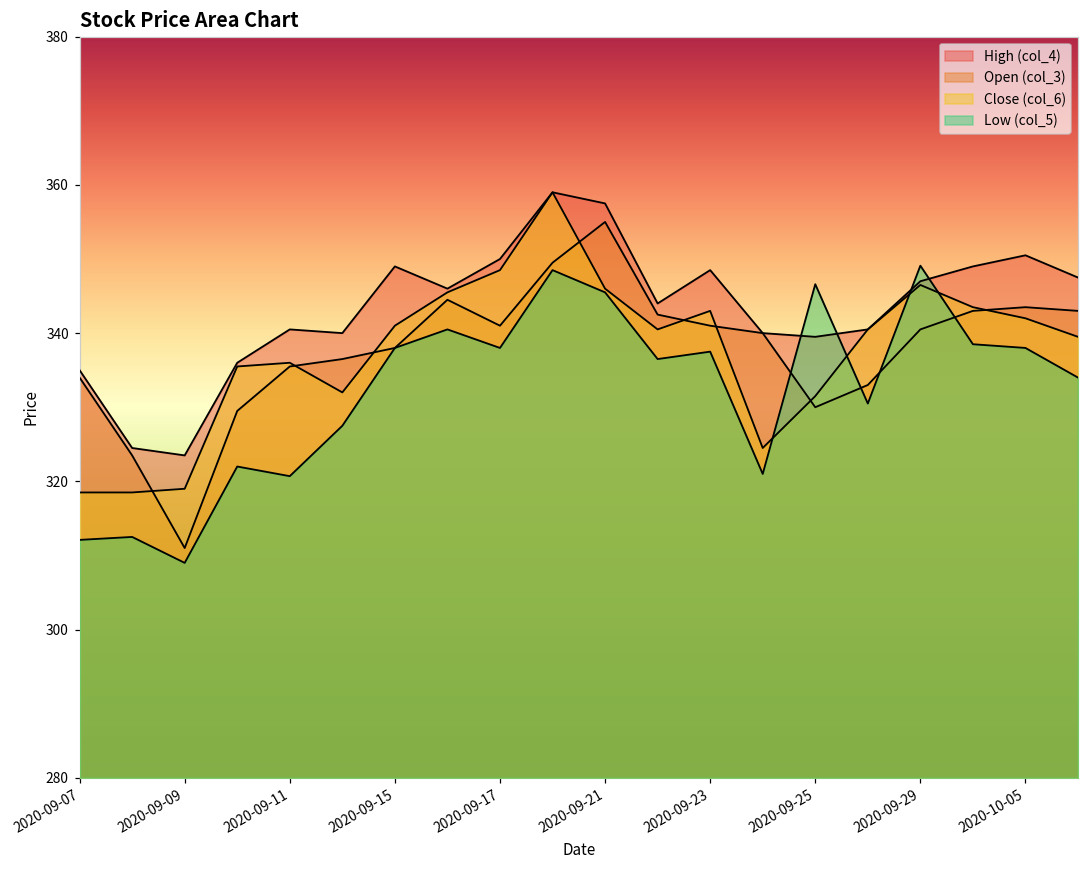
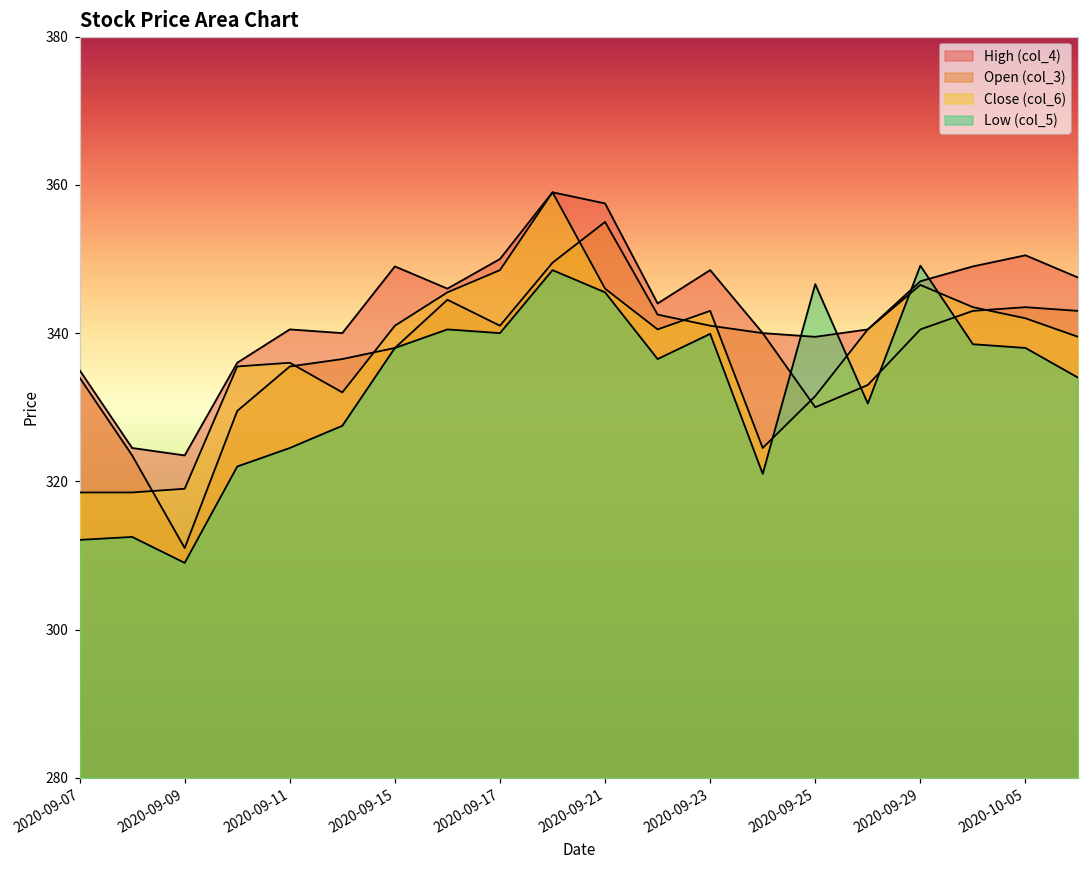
Low (col_5), 2020-09-11: 321 -> 325
Low (col_5), 2020-09-17: 338 -> 340
Low (col_5), 2020-09-23: 338 -> 340
